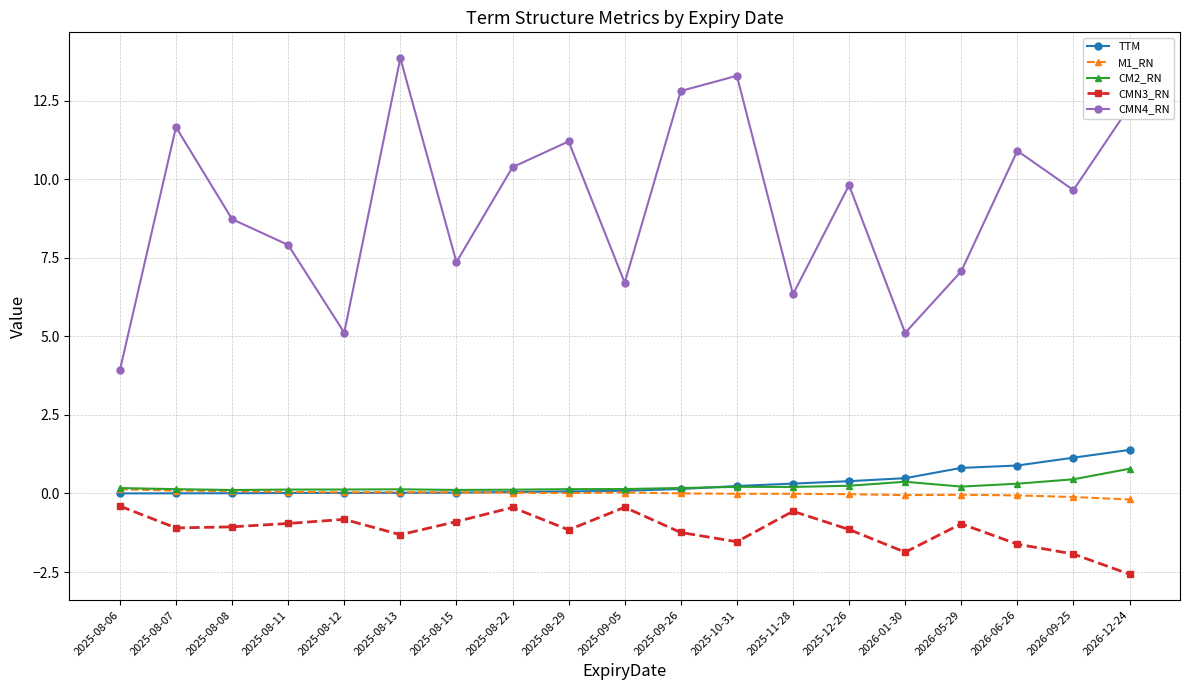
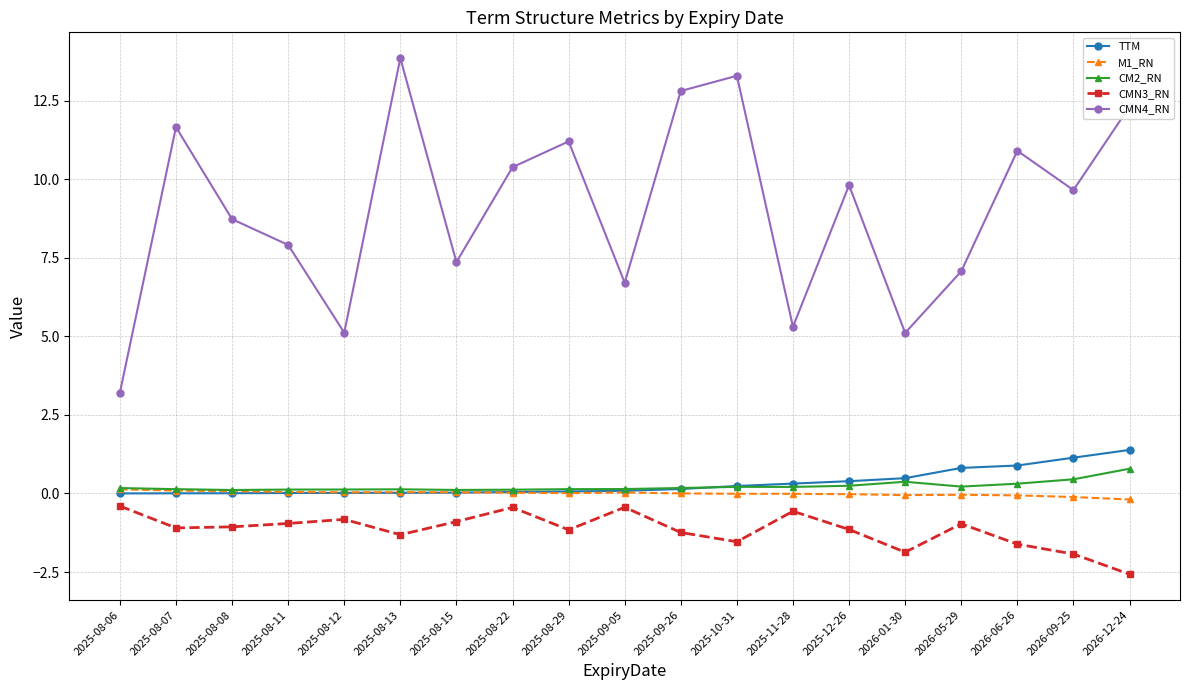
CMN4_RN, 2025-08-06: 3.9 -> 3.2
CMN4_RN, 2025-11-28: 6.3 -> 5.3
